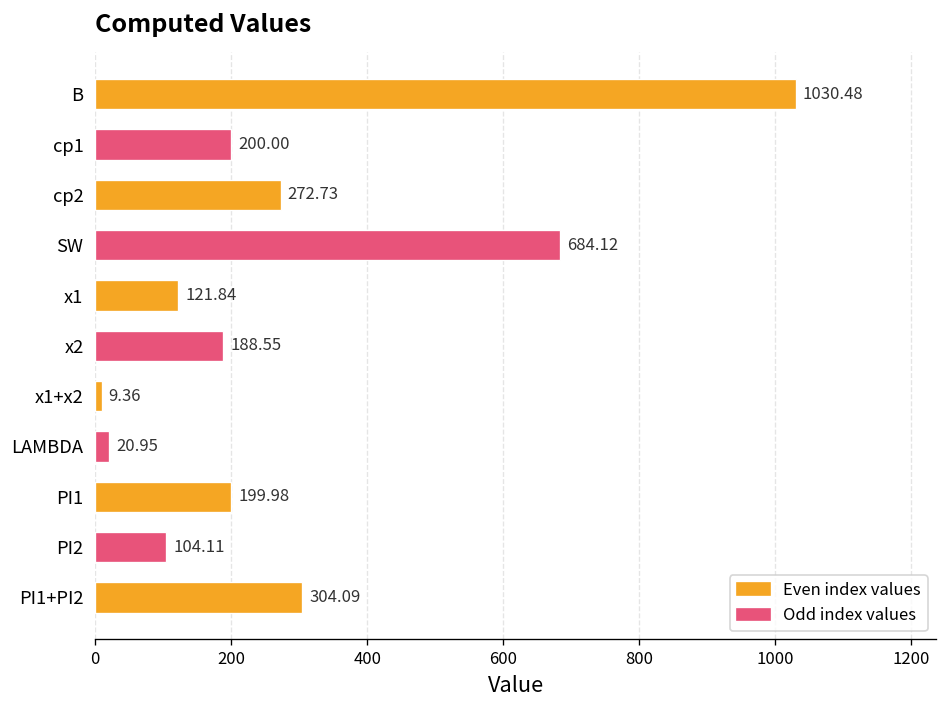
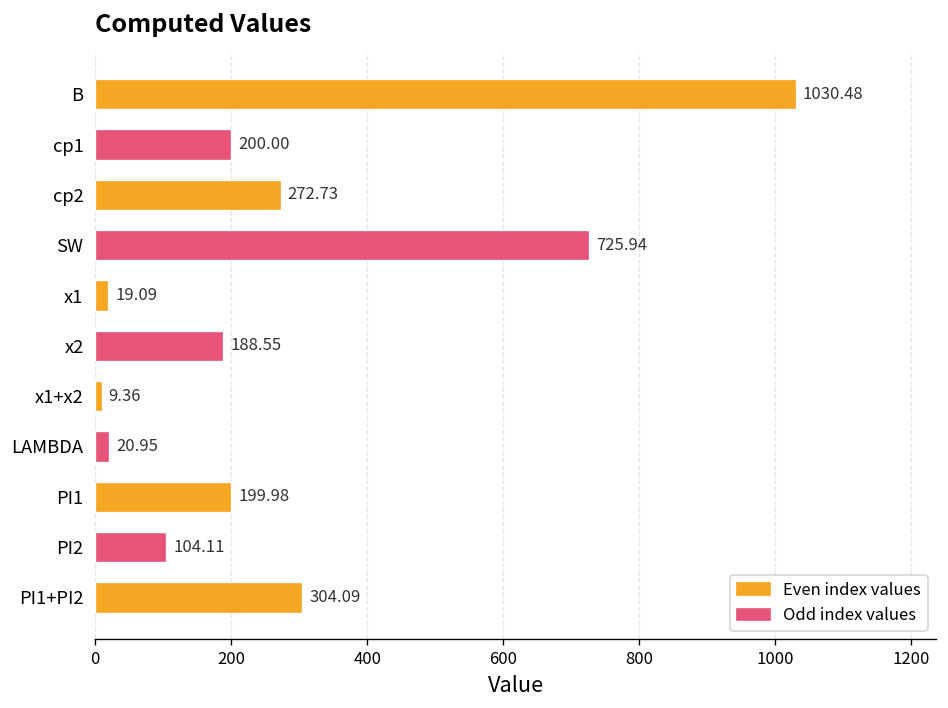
SW: 684.12 -> 725.94
x1: 121.84 -> 19.09
